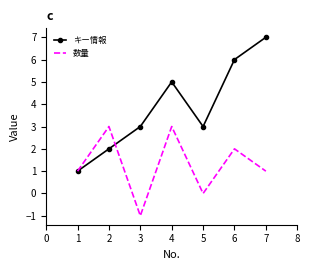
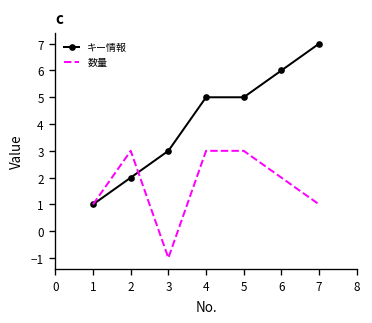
キー情報, 5: 3 -> 5
数量, 5: 0 -> 3
